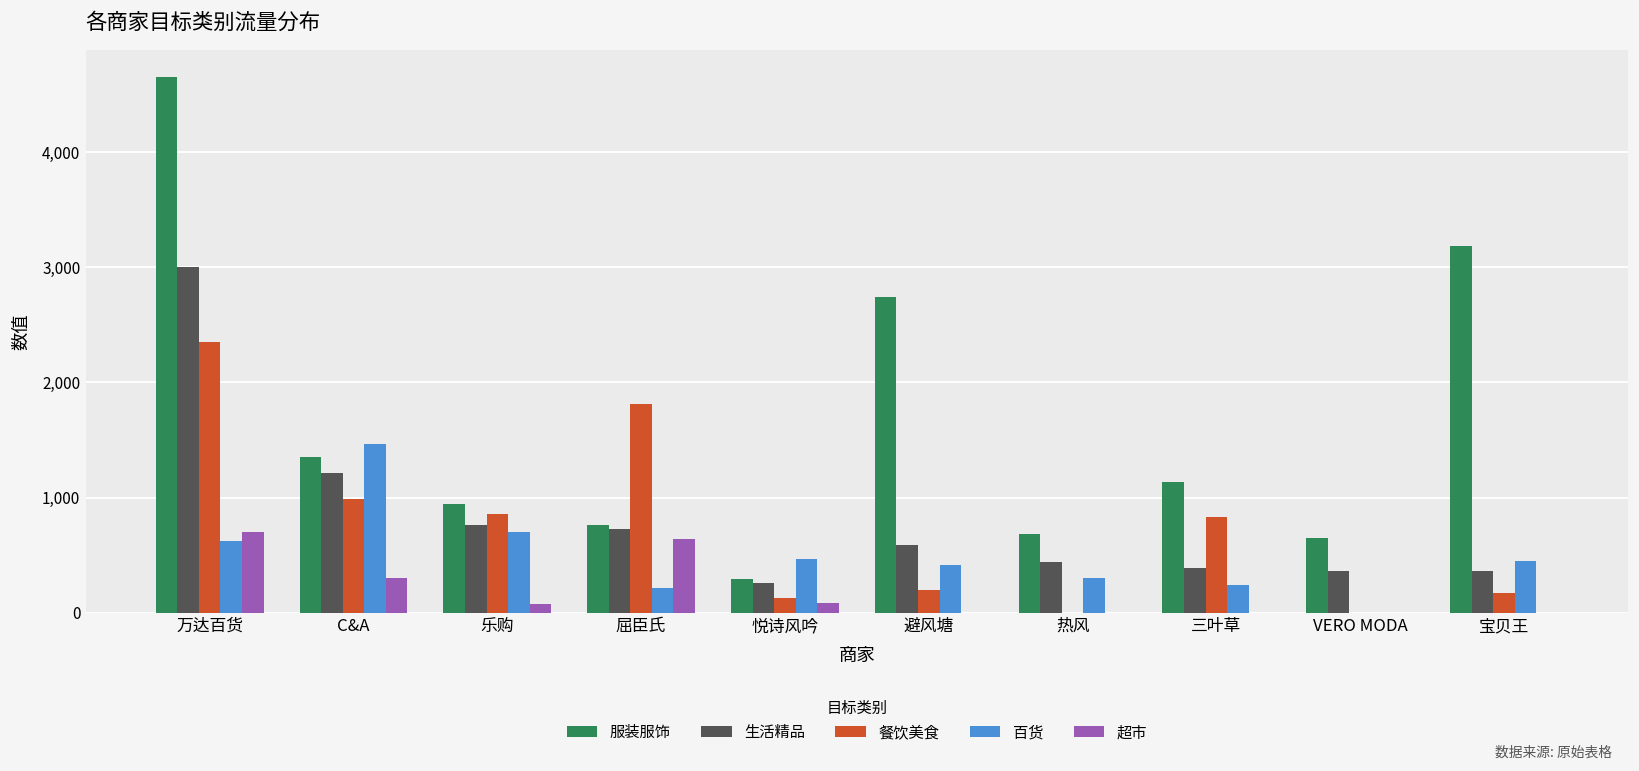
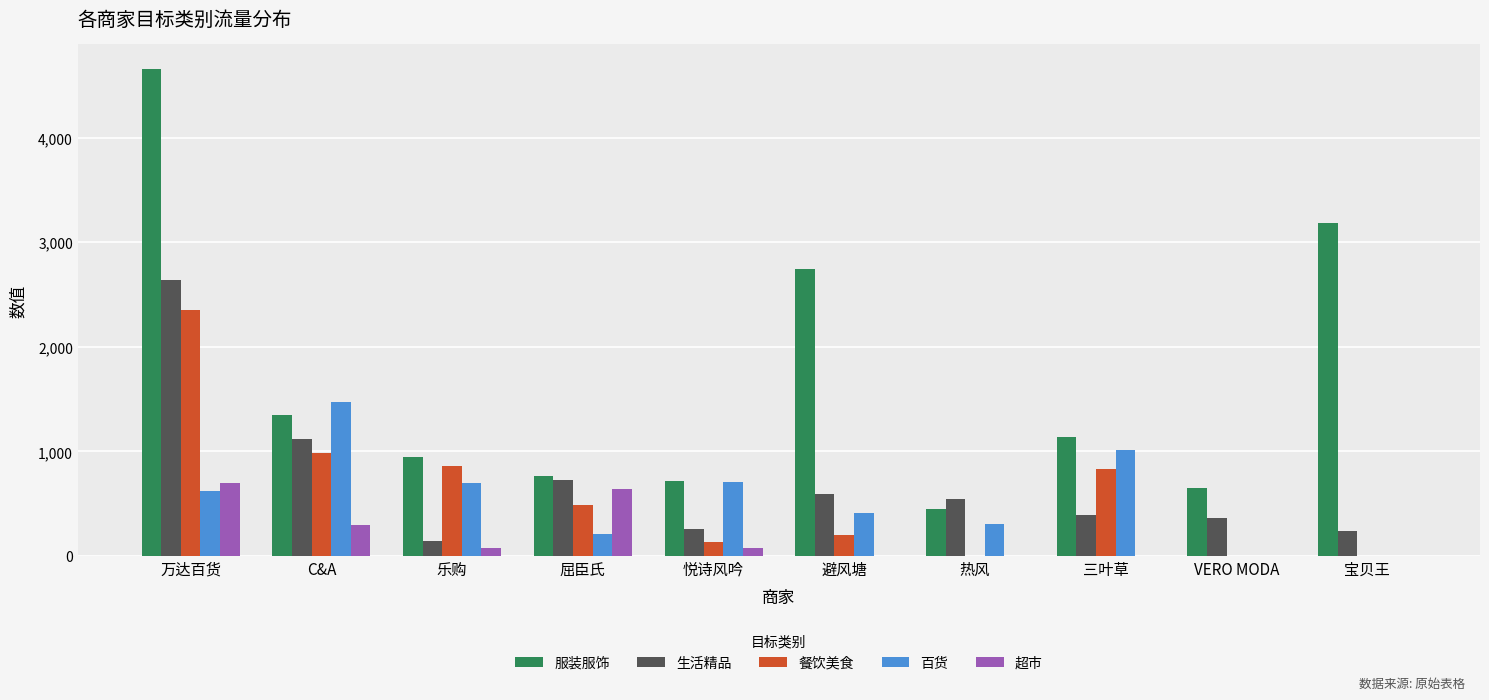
生活精品, 万达百货: 3,000 -> 2,640
生活精品, C&A: 1,220 -> 1,120
生活精品, 乐购: 760 -> 140
餐饮美食, 屈臣氏: 1,820 -> 480
服装服饰, 悦诗风吟: 290 -> 720
百货, 悦诗风吟: 470 -> 710
服装服饰, 热风: 680 -> 450
生活精品, 热风: 440 -> 540
百货, 三叶草: 240 -> 1,010
生活精品, 宝贝王: 360 -> 240
餐饮美食, 宝贝王: 170 -> 0
百货, 宝贝王: 450 -> 0
